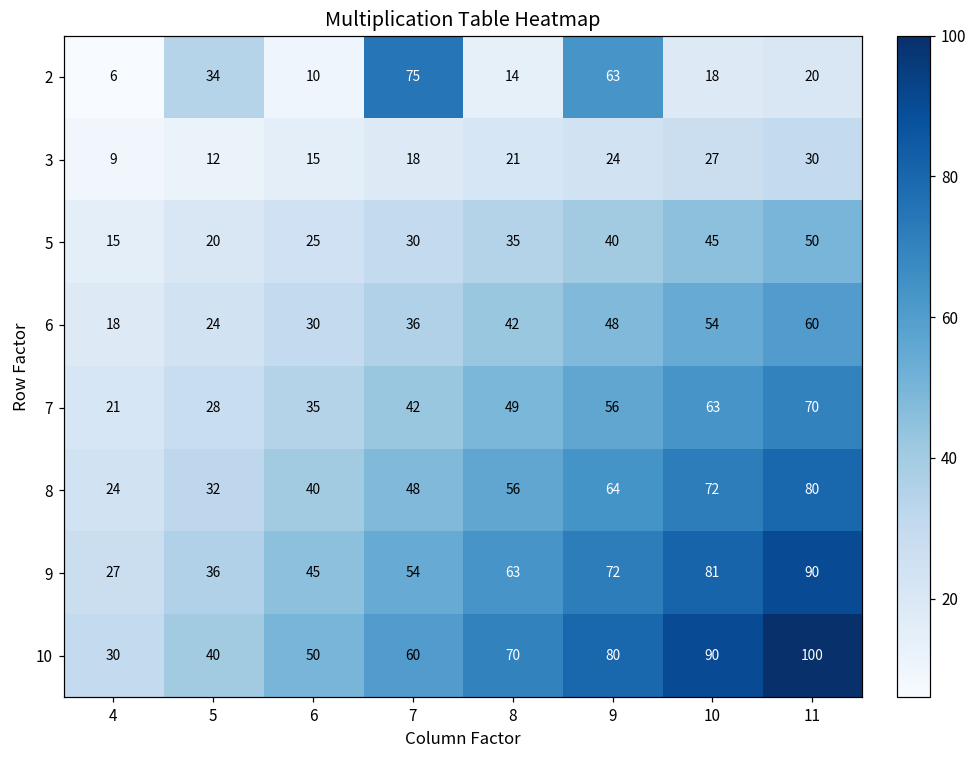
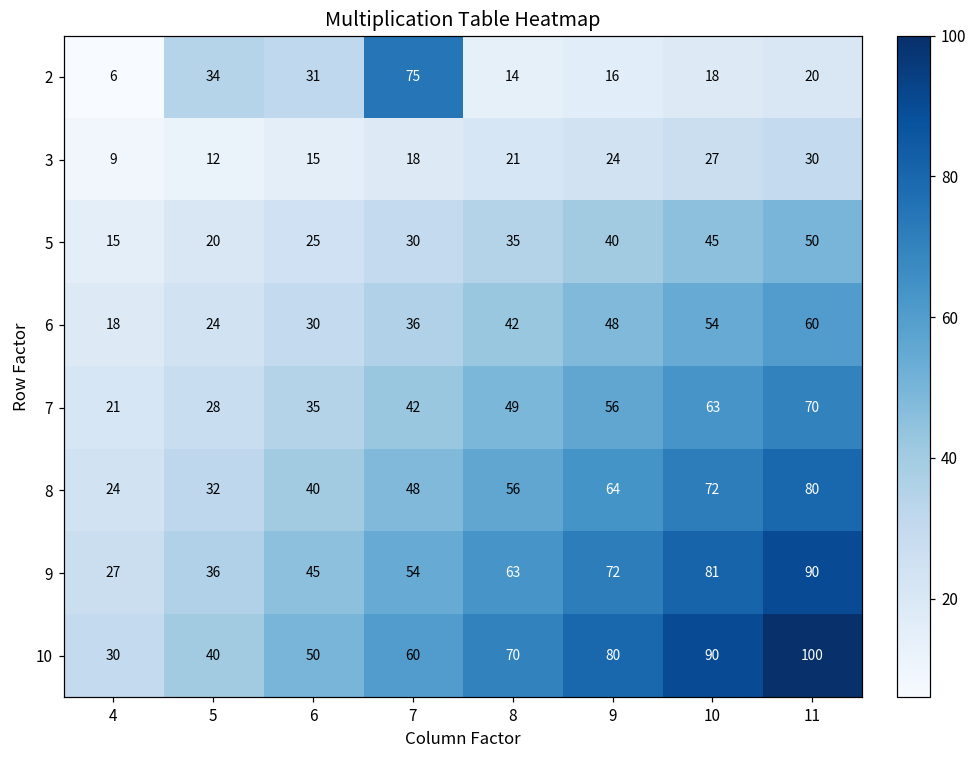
2, 6: 10 -> 31
2, 9: 63 -> 16
